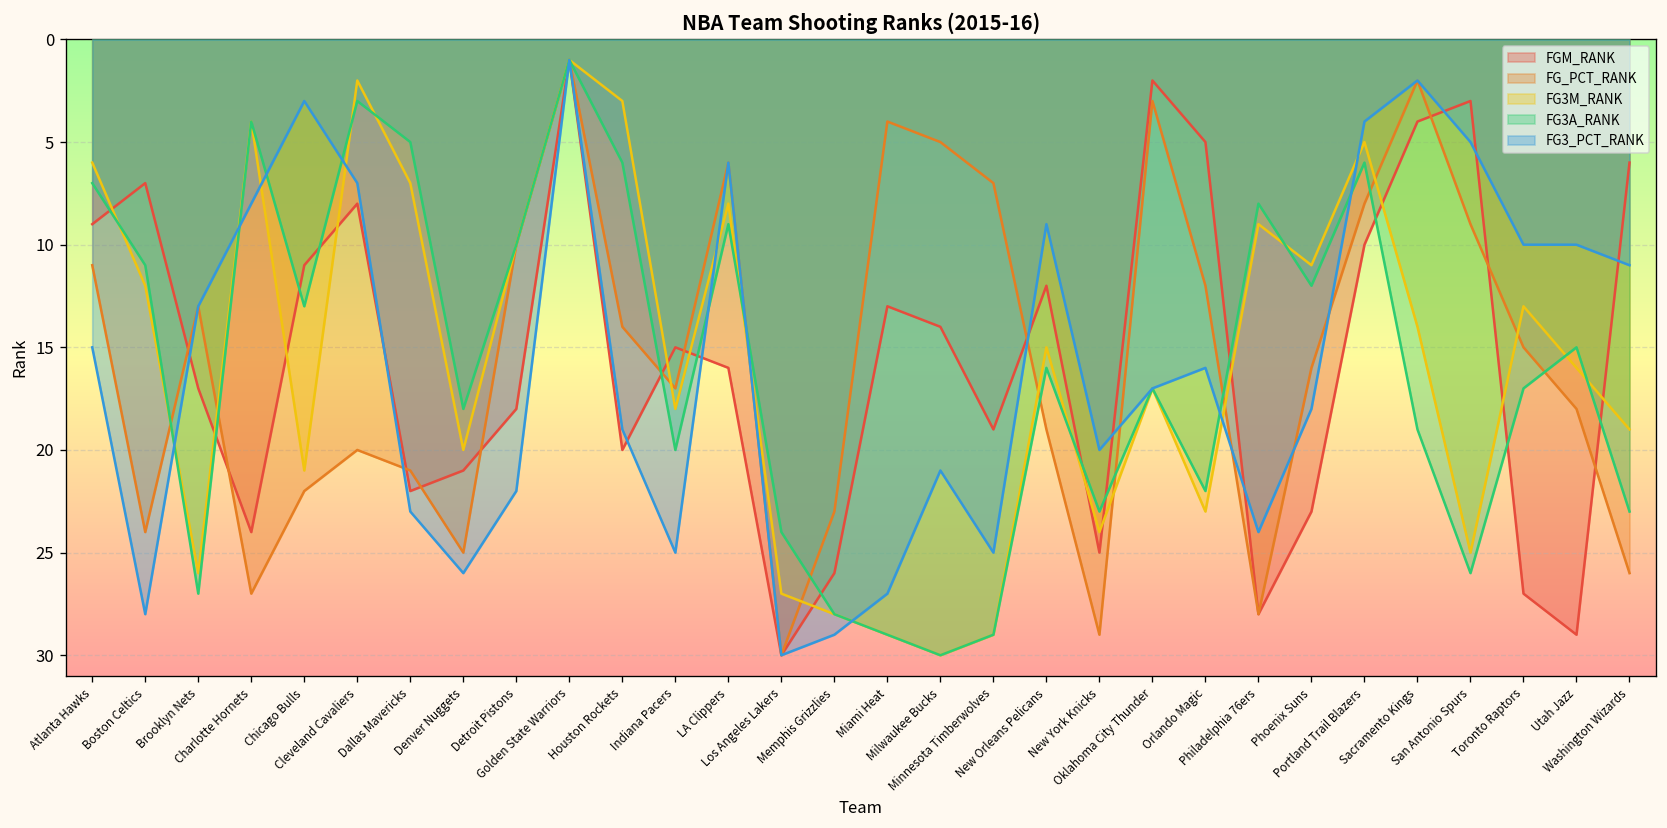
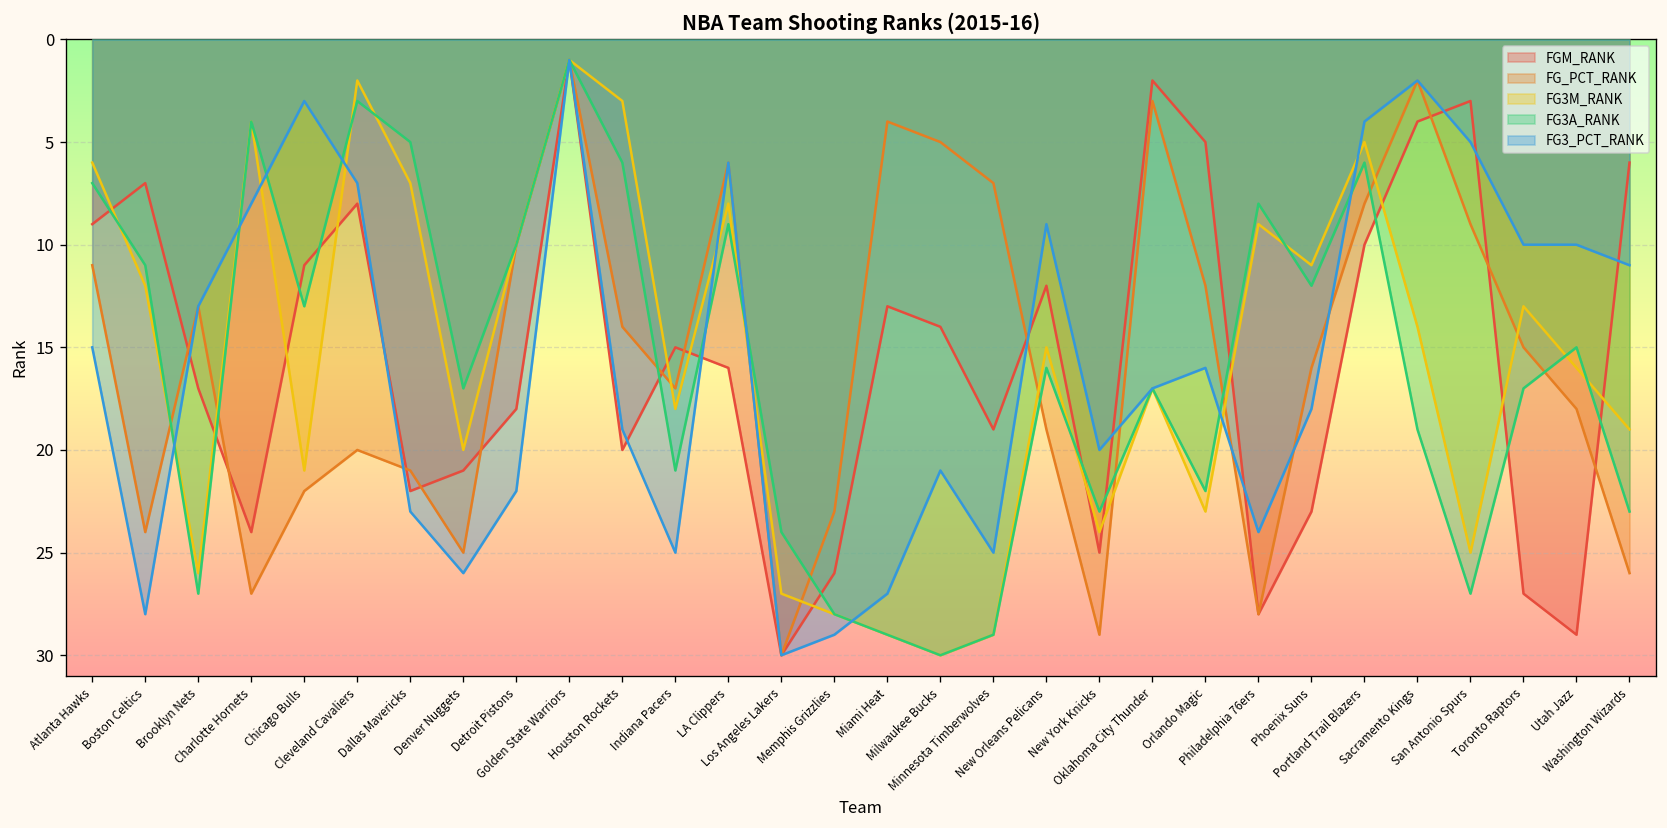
FG3A_RANK, Denver Nuggets: 18 -> 17
FG3A_RANK, Indiana Pacers: 20 -> 21
FG3A_RANK, San Antonio Spurs: 26 -> 27
